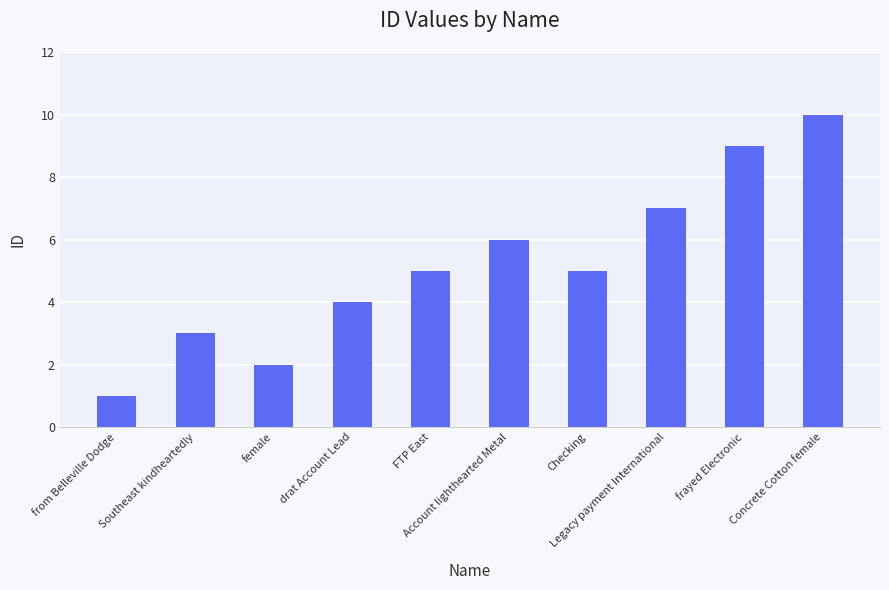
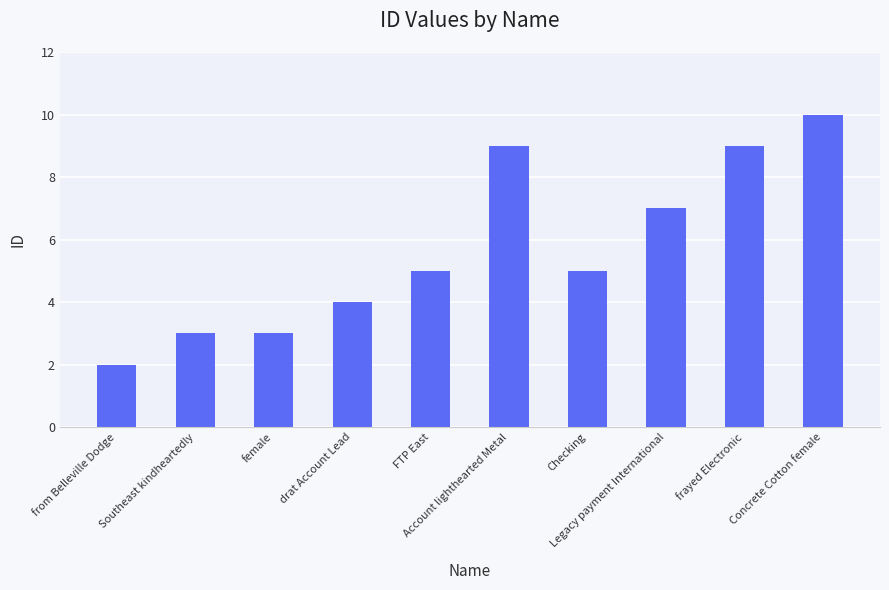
from Belleville Dodge: 1 -> 2
female: 2 -> 3
Account lighthearted Metal: 6 -> 9
